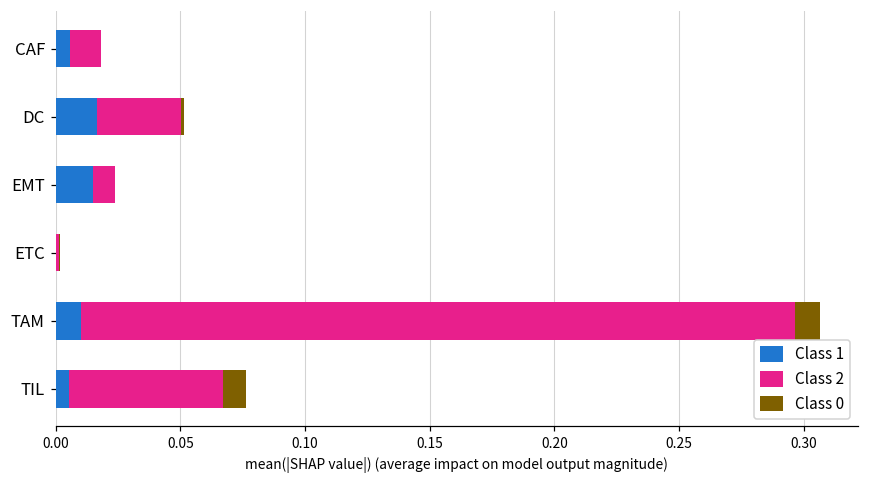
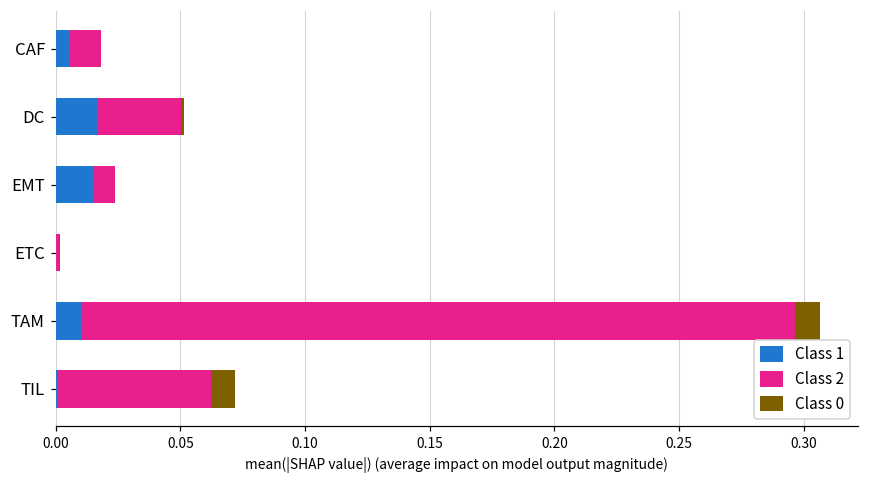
Class 1, TIL: 0.005 -> 0.001
